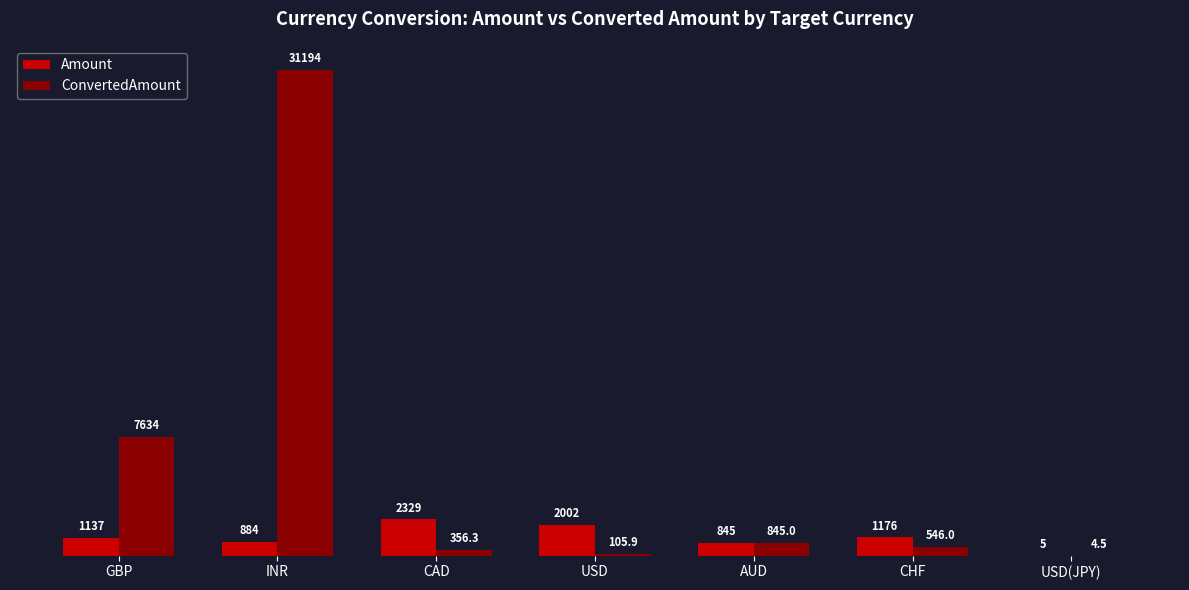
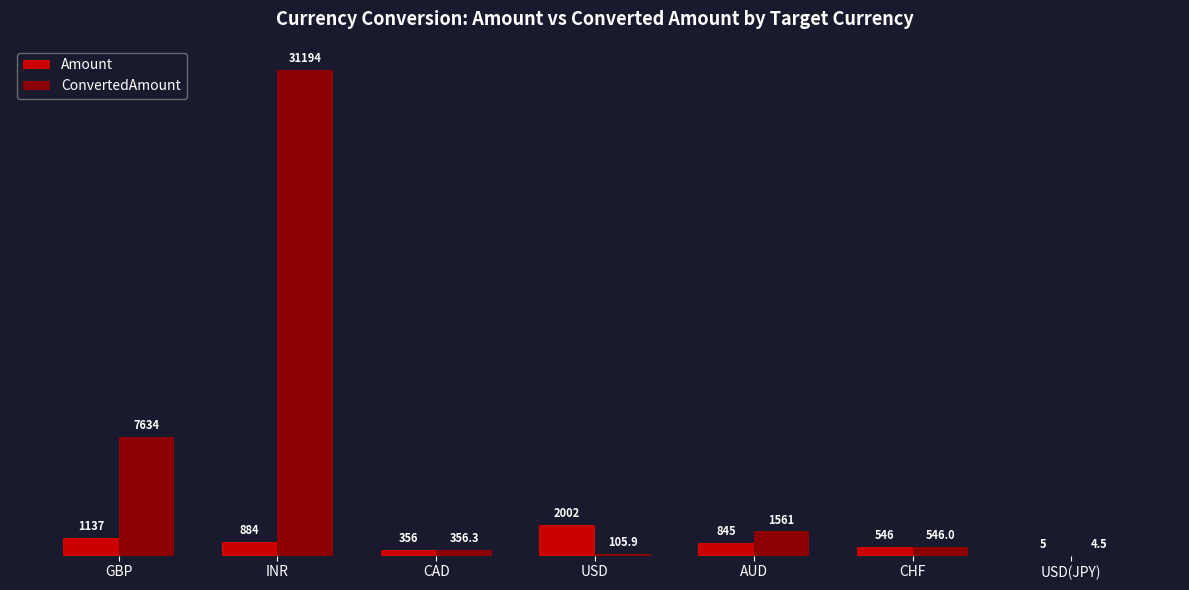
Amount, CAD: 2329 -> 356
ConvertedAmount, AUD: 845.0 -> 1561
Amount, CHF: 1176 -> 546
